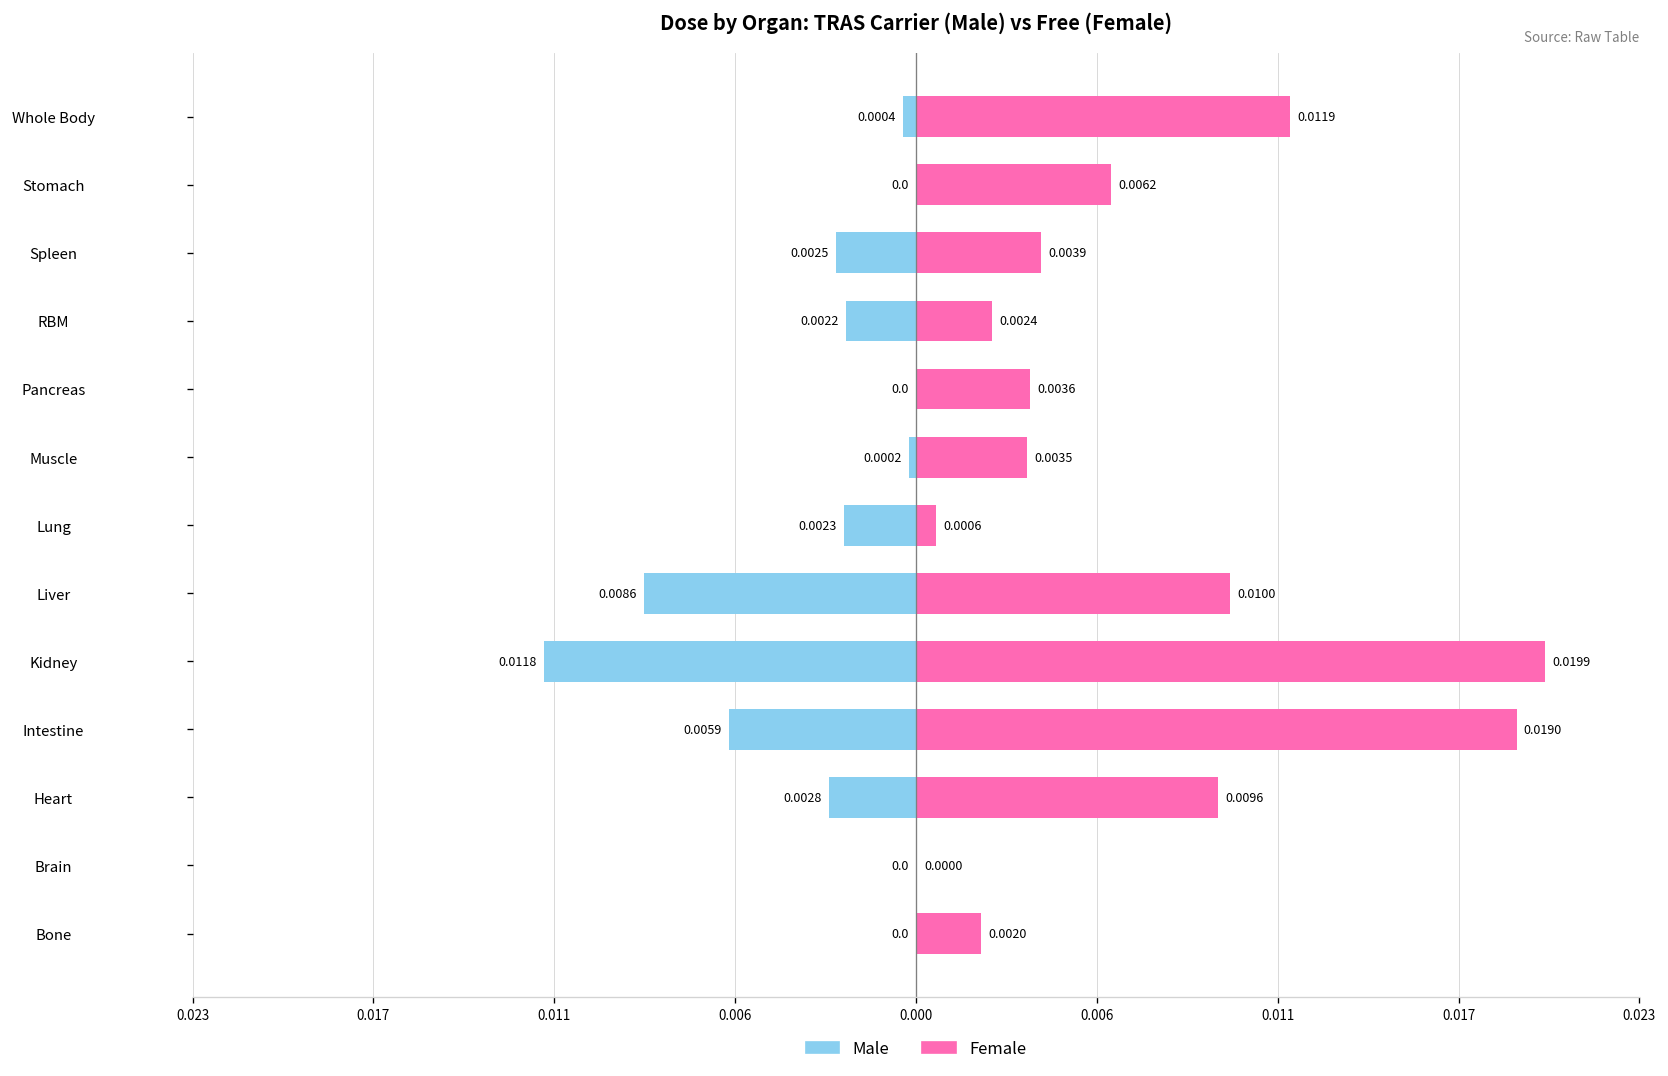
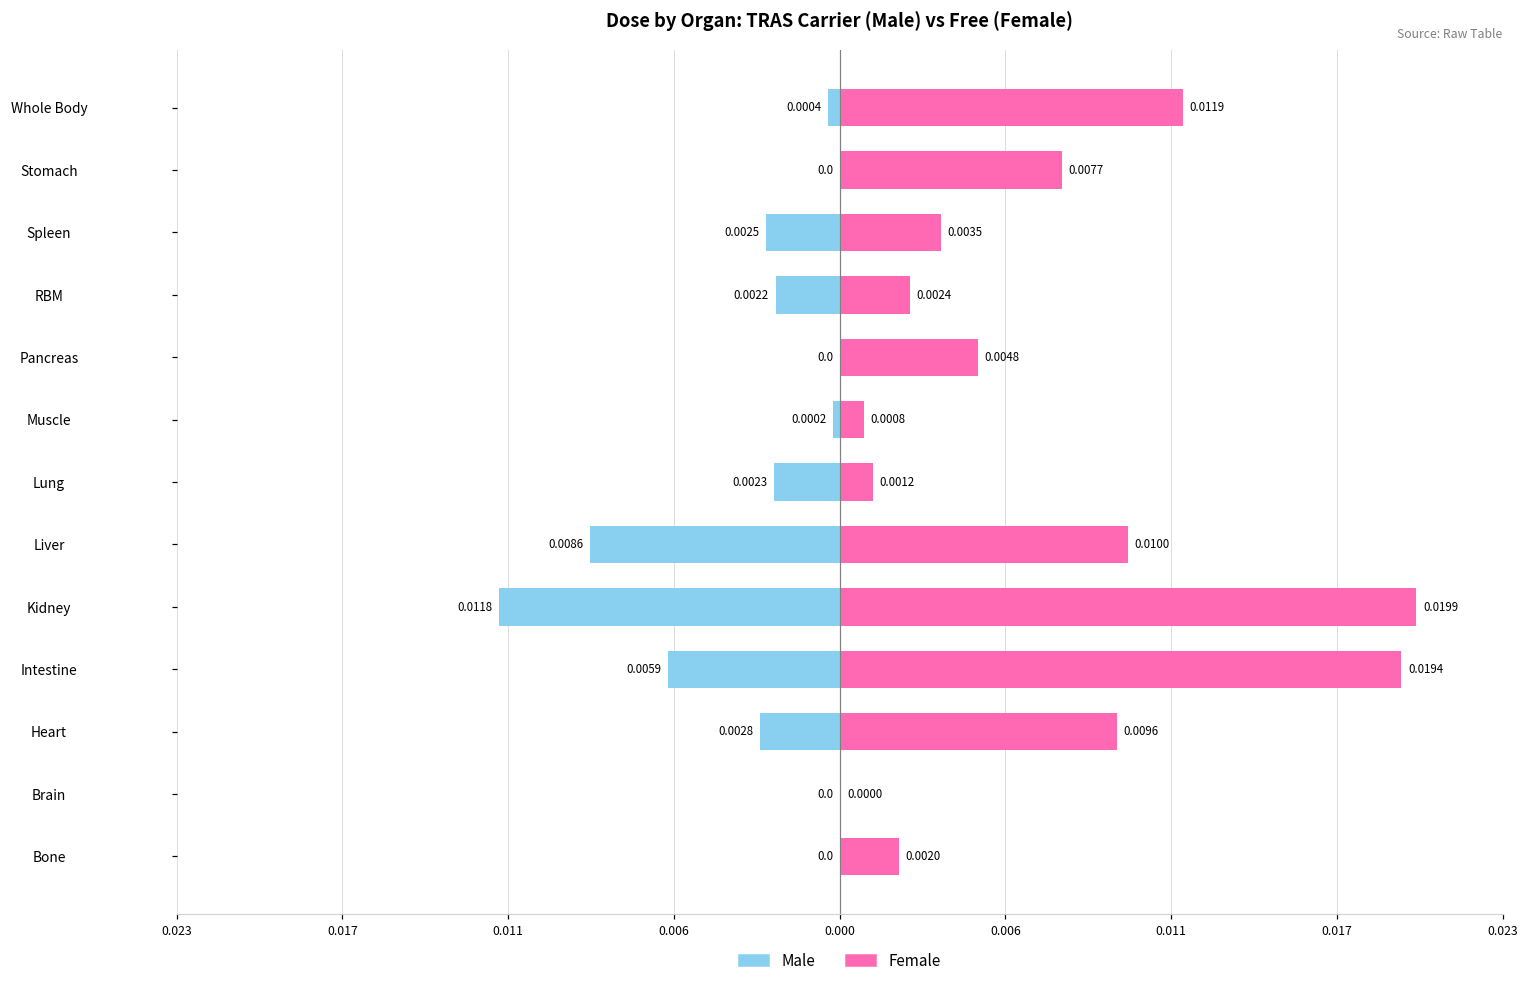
Female, Stomach: 0.0062 -> 0.0077
Female, Spleen: 0.0039 -> 0.0035
Female, Pancreas: 0.0036 -> 0.0048
Female, Muscle: 0.0035 -> 0.0008
Female, Lung: 0.0006 -> 0.0012
Female, Intestine: 0.0190 -> 0.0194
